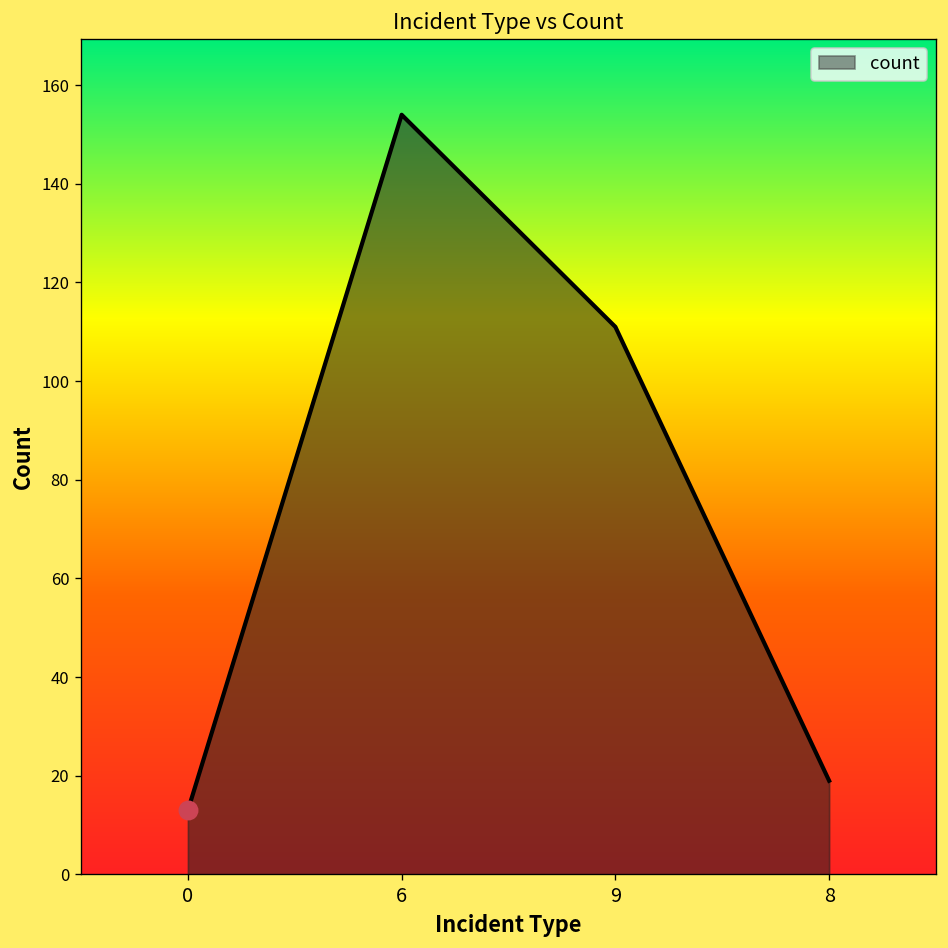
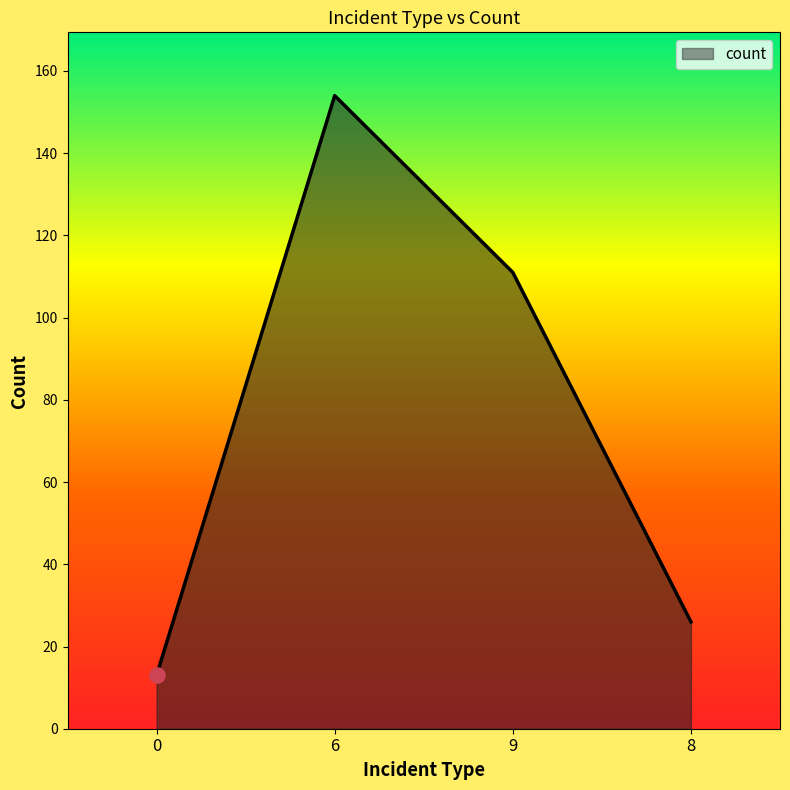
count, 8: 19 -> 26
